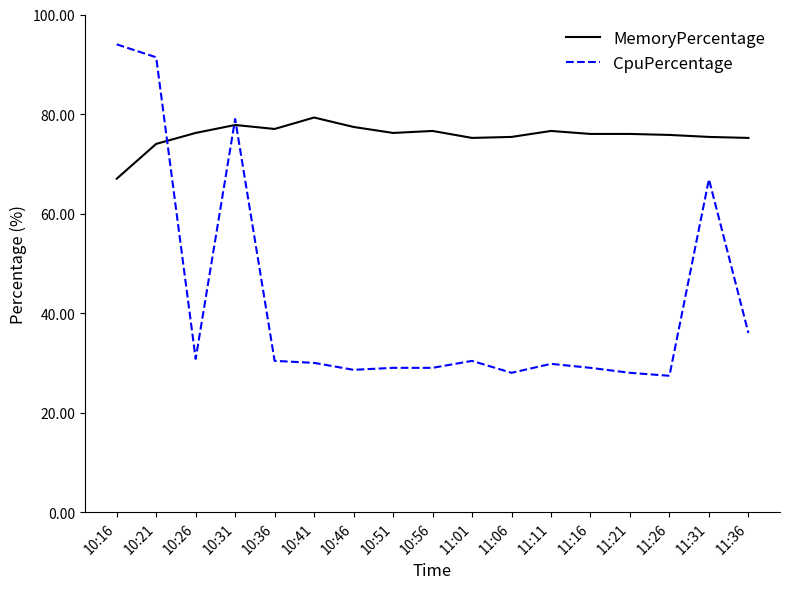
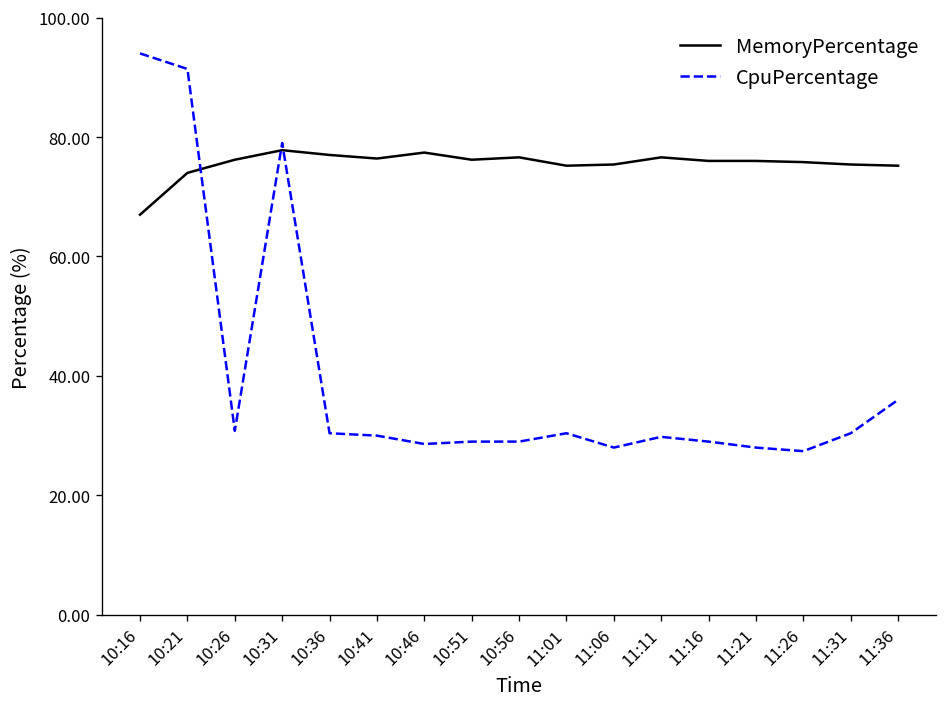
MemoryPercentage, 10:41: 79 -> 76
CpuPercentage, 11:31: 67 -> 30
